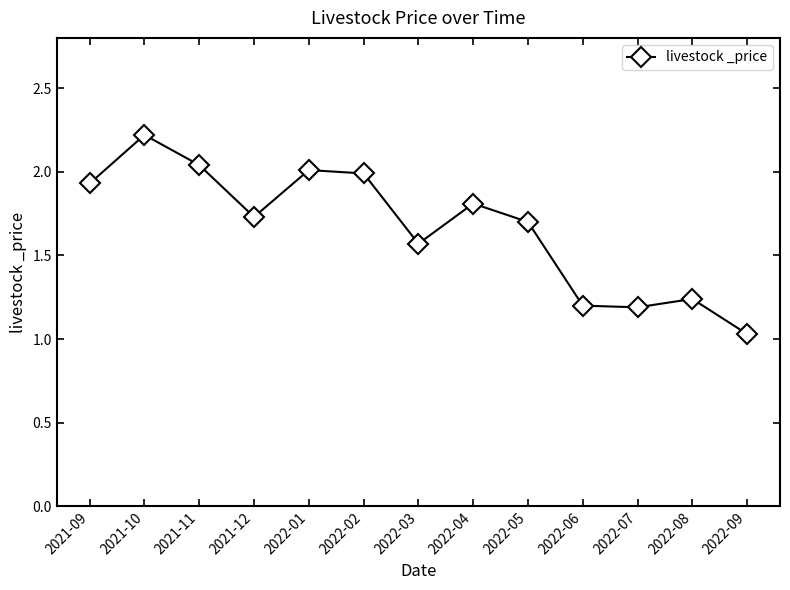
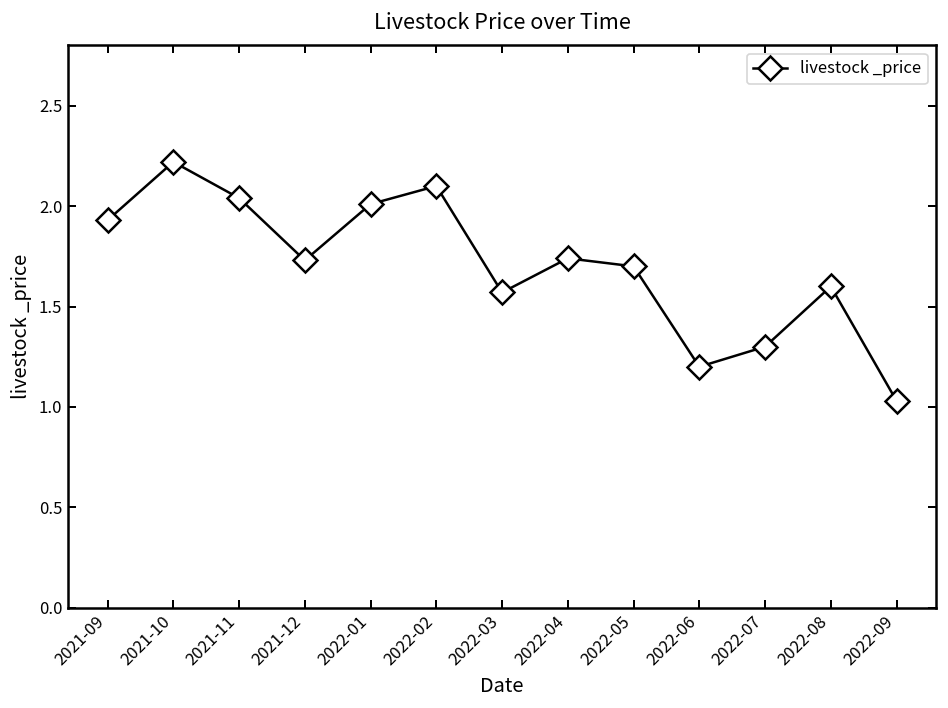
2022-02: 1.99 -> 2.10
2022-04: 1.81 -> 1.74
2022-07: 1.19 -> 1.30
2022-08: 1.24 -> 1.60
